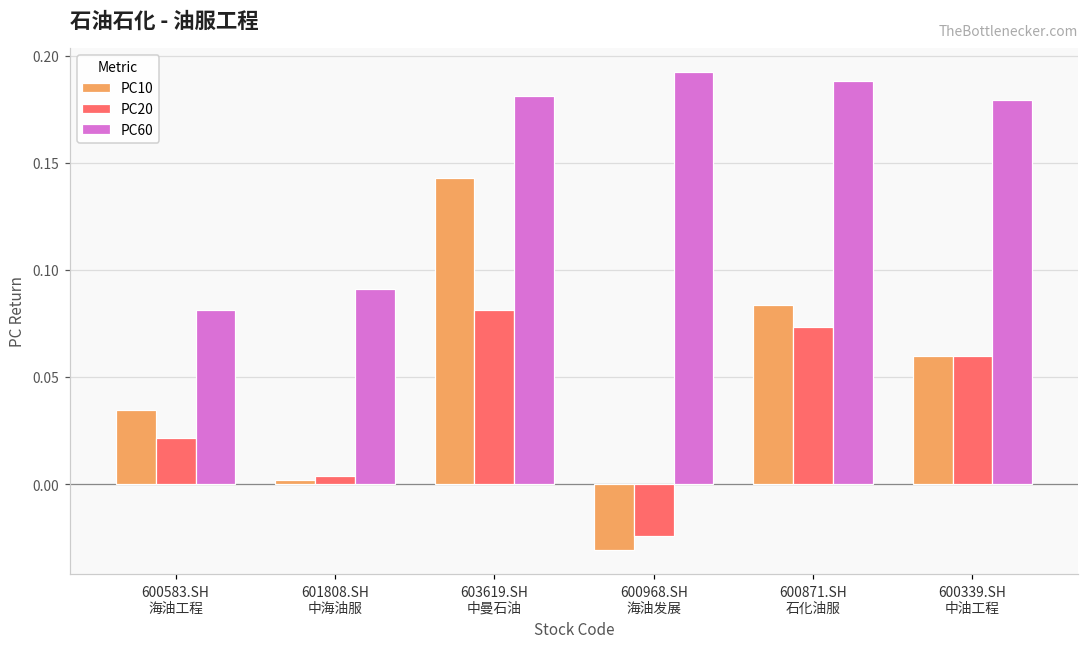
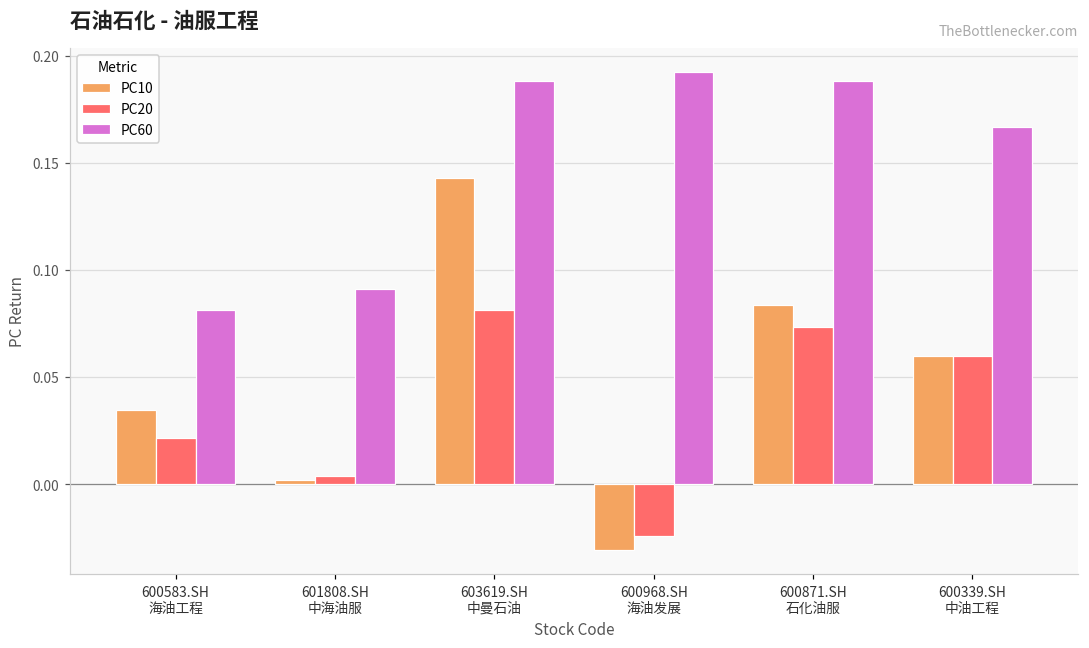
PC60, 603619.SH 中曼石油: 0.181 -> 0.188
PC60, 600339.SH 中油工程: 0.179 -> 0.167
